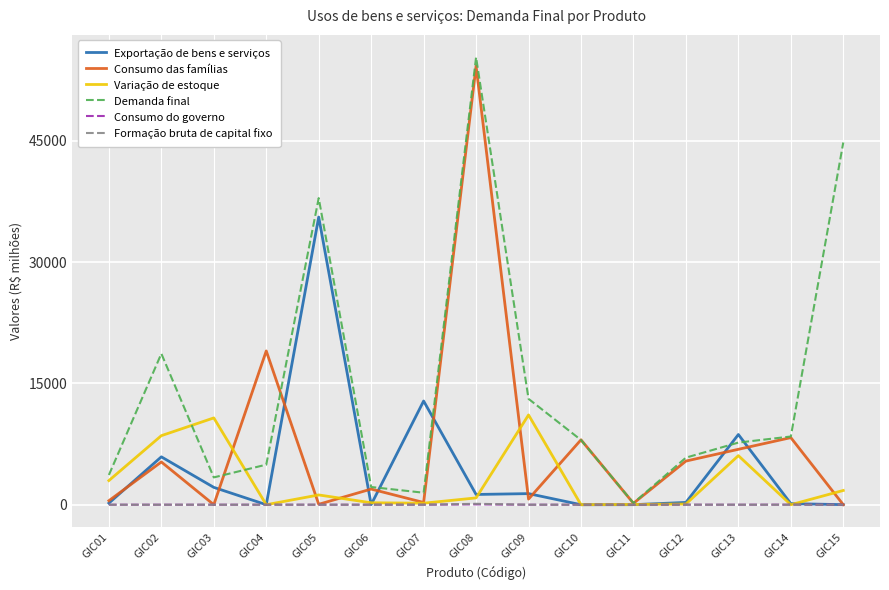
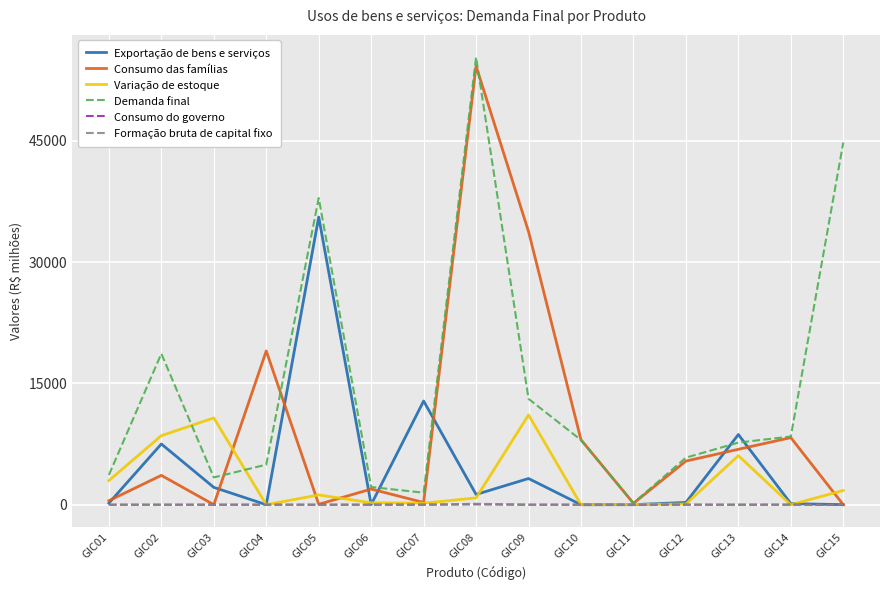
Exportação de bens e serviços, GIC02: 6000 -> 8000
Consumo das famílias, GIC02: 5000 -> 4000
Exportação de bens e serviços, GIC09: 1000 -> 3000
Consumo das famílias, GIC09: 1000 -> 34000
